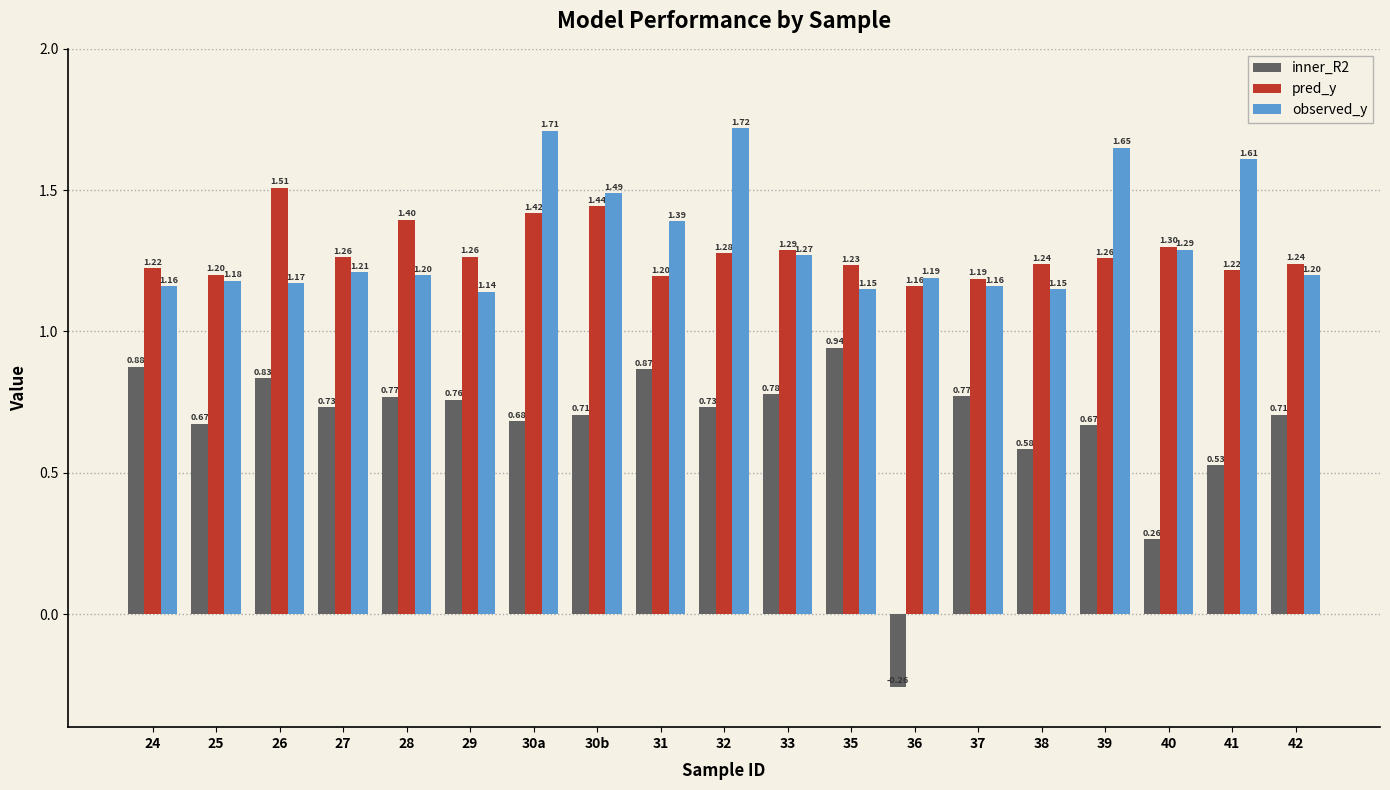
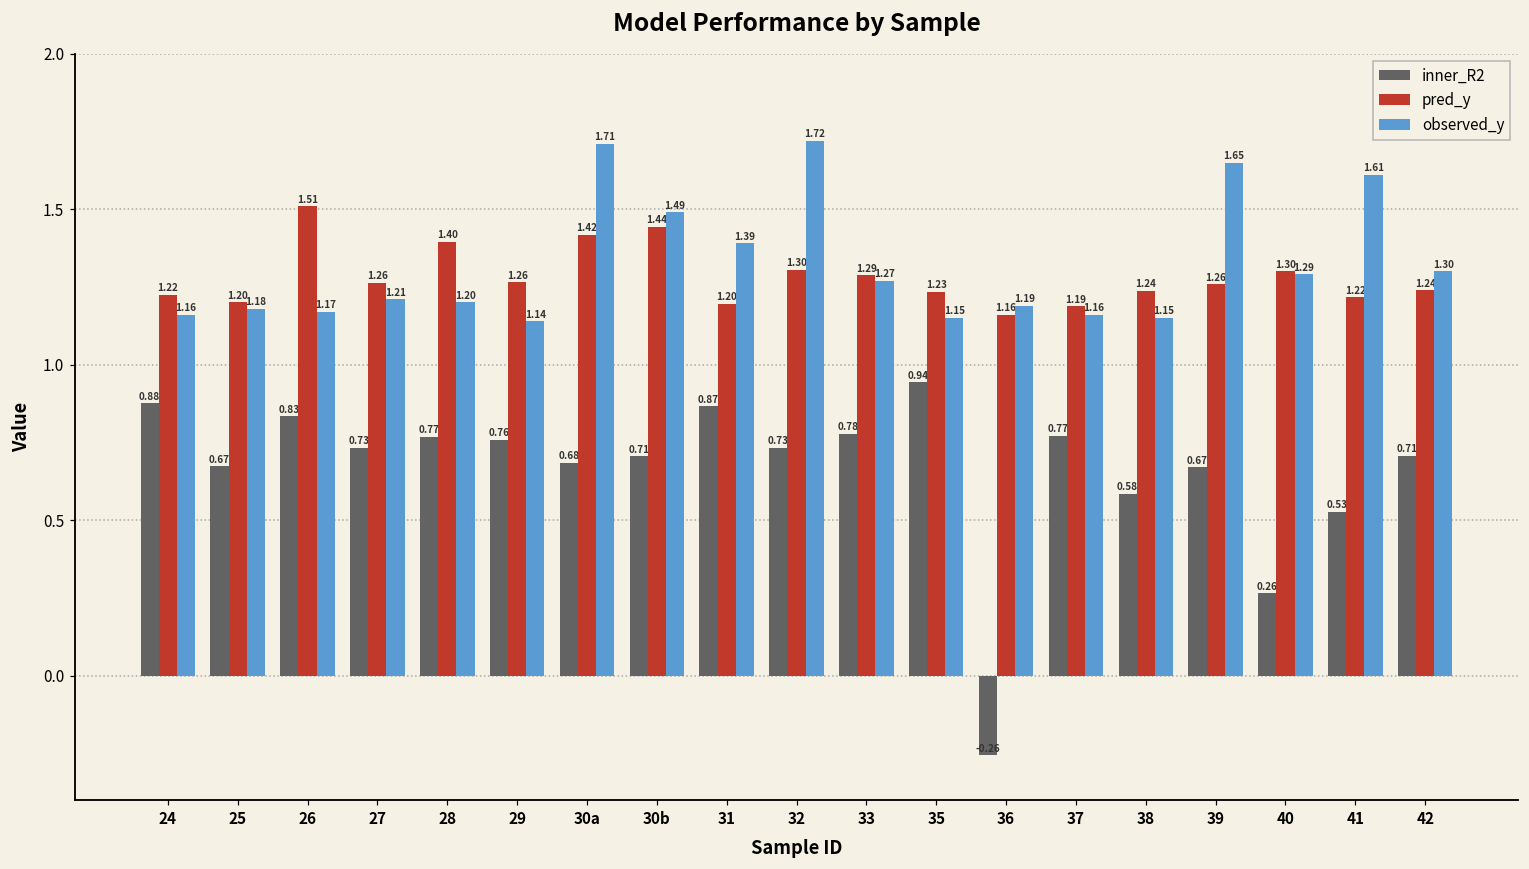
pred_y, 32: 1.28 -> 1.30
observed_y, 42: 1.20 -> 1.30
